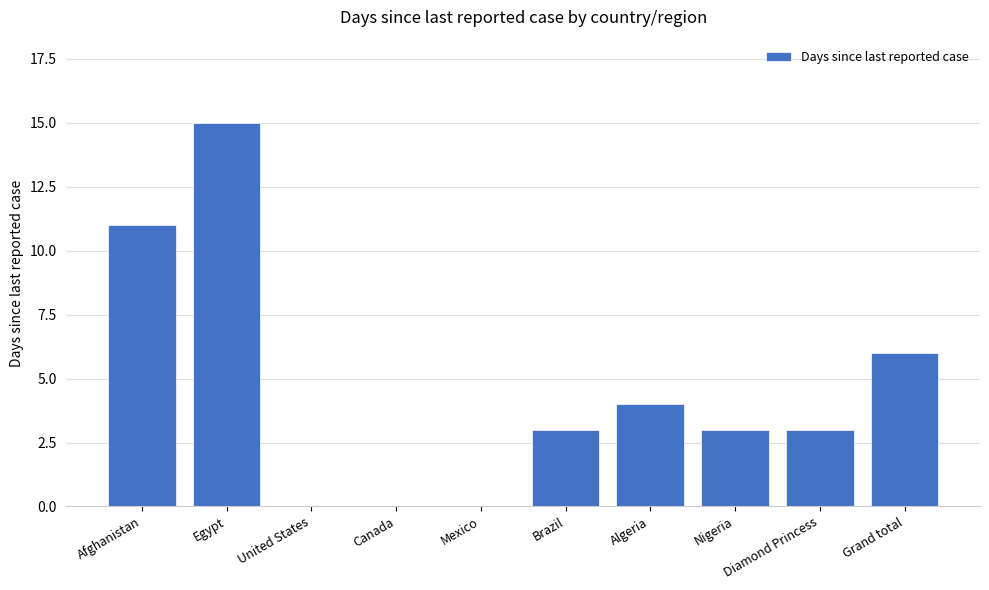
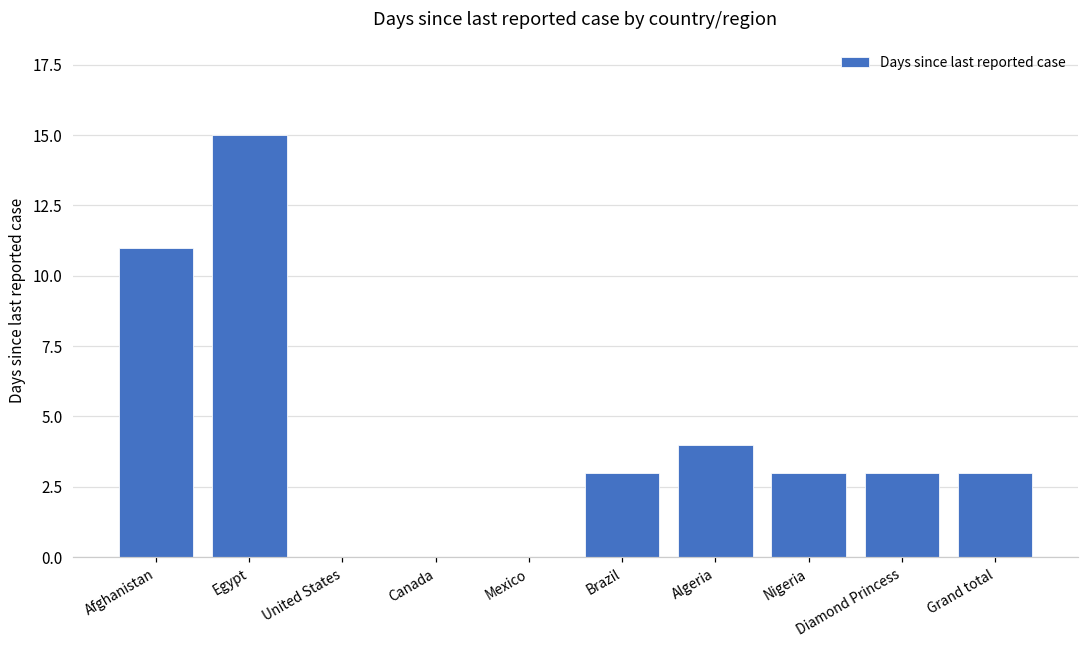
Grand total: 6 -> 3
